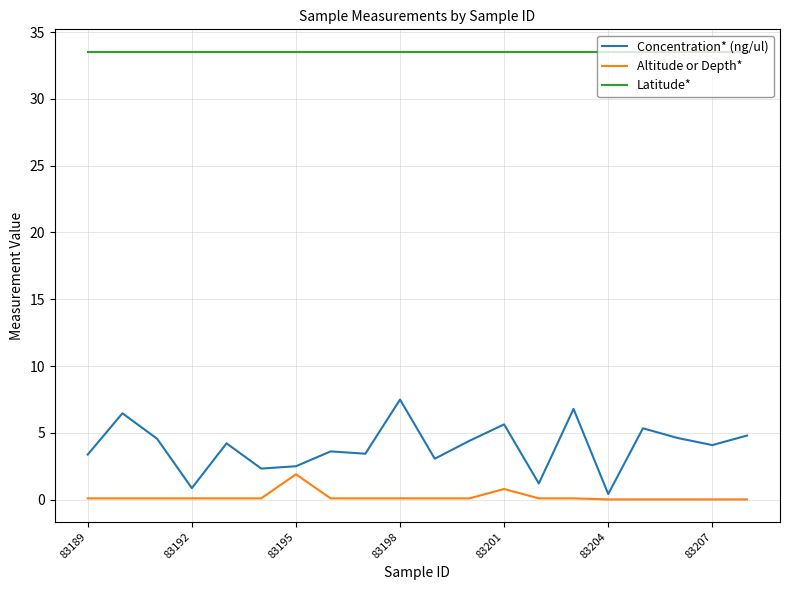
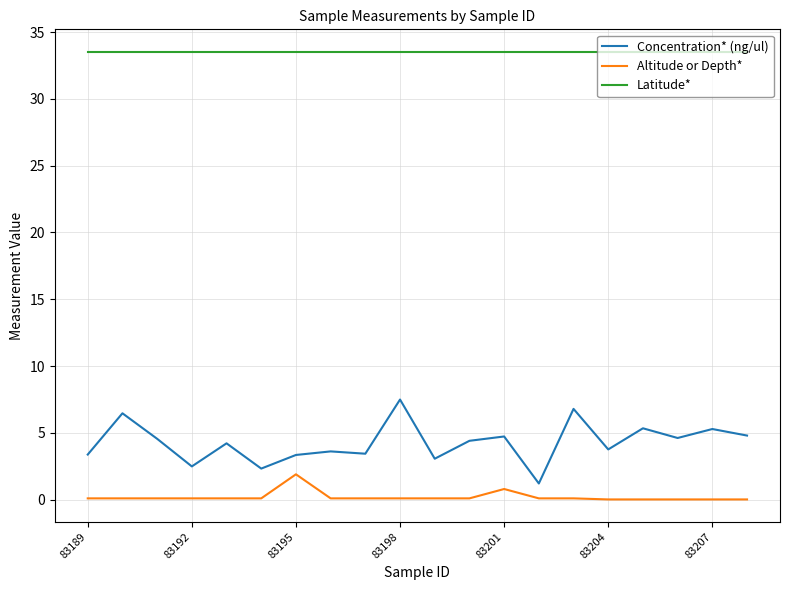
Concentration* (ng/ul), 83192: 0.9 -> 2.5
Concentration* (ng/ul), 83195: 2.5 -> 3.3
Concentration* (ng/ul), 83201: 5.6 -> 4.7
Concentration* (ng/ul), 83204: 0.4 -> 3.8
Concentration* (ng/ul), 83207: 4.1 -> 5.3
